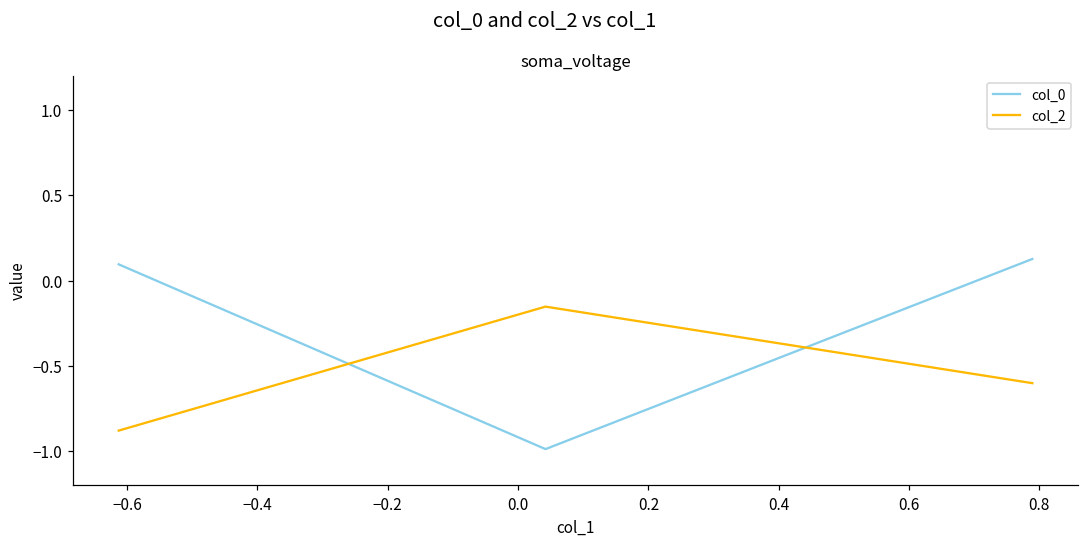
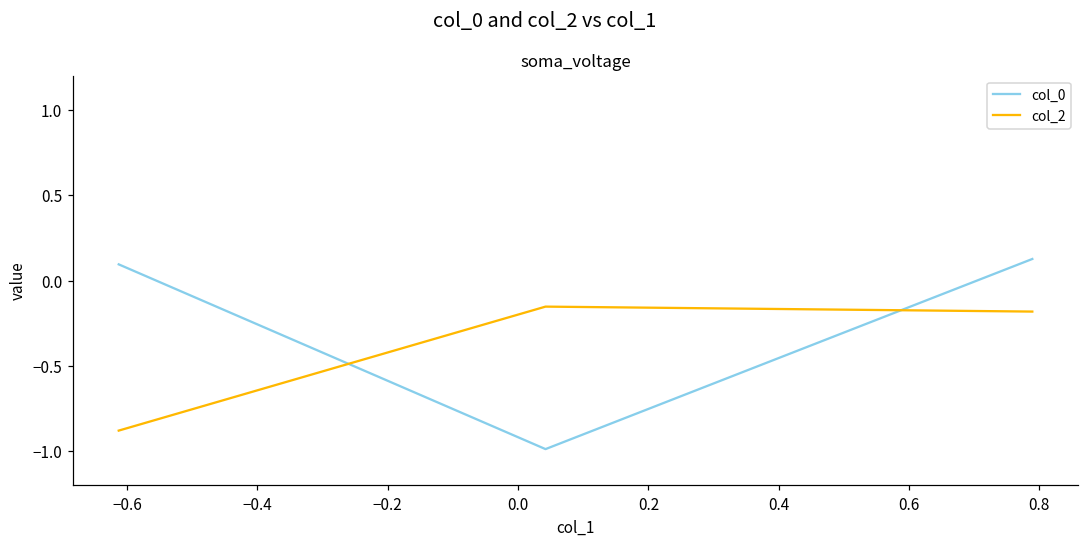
col_2, 0.8: -0.60 -> -0.18
